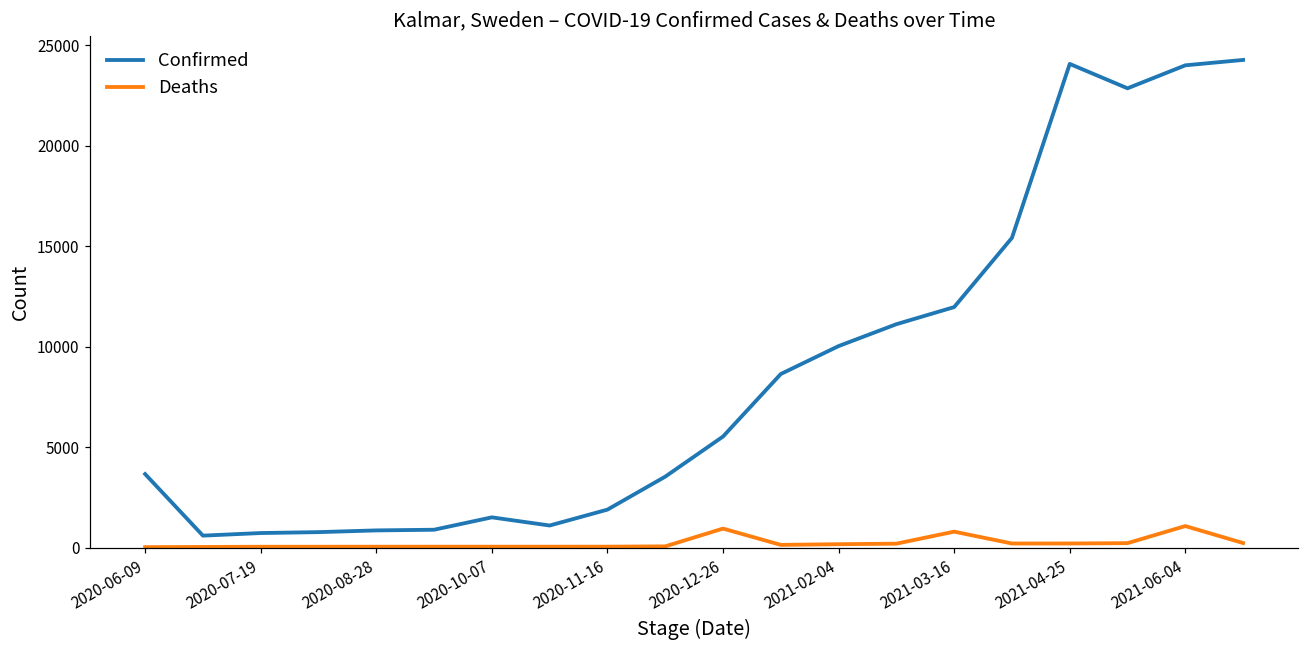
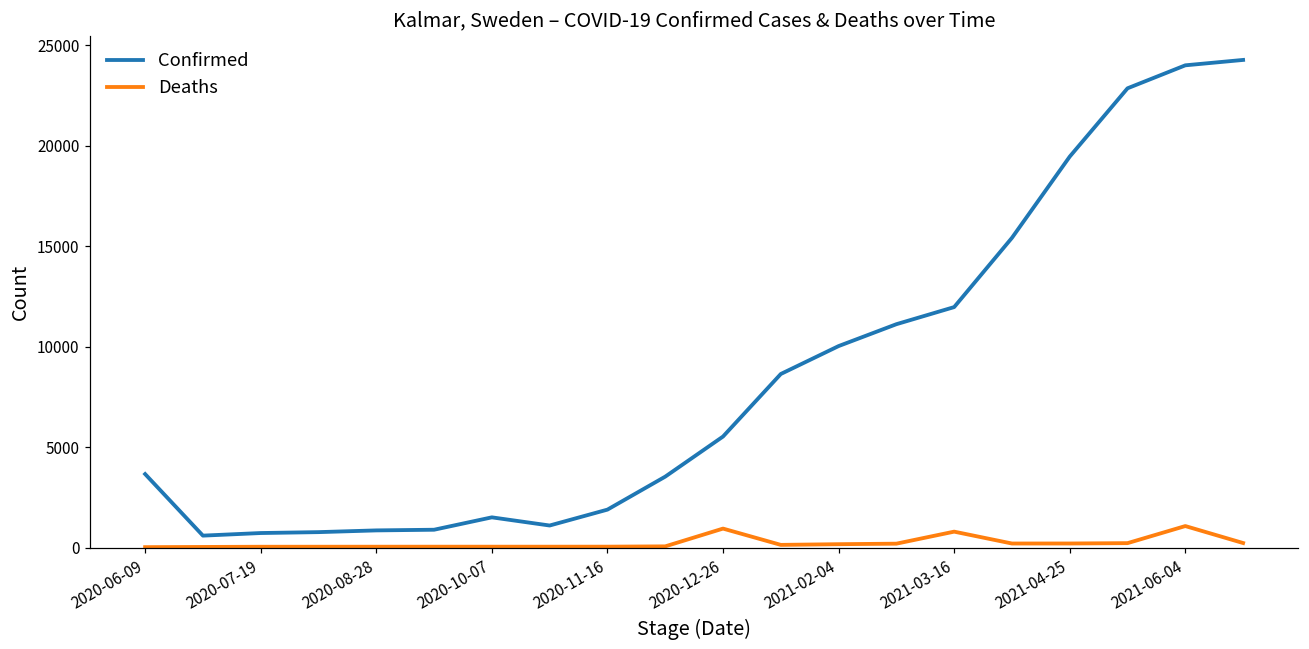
Confirmed, 2021-04-25: 24100 -> 19500
